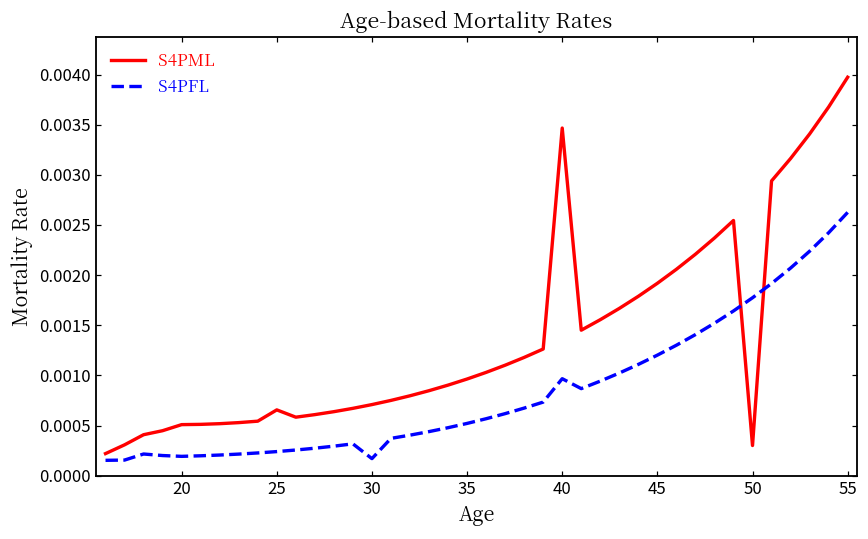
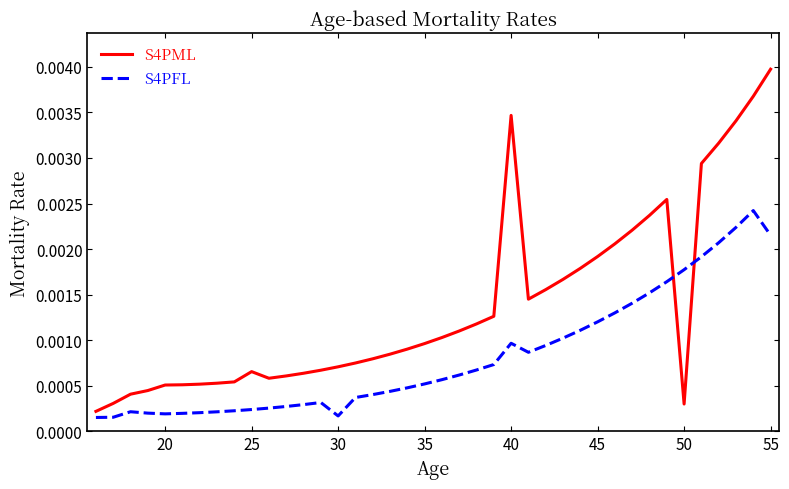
S4PFL, 55: 0.0026 -> 0.0022
